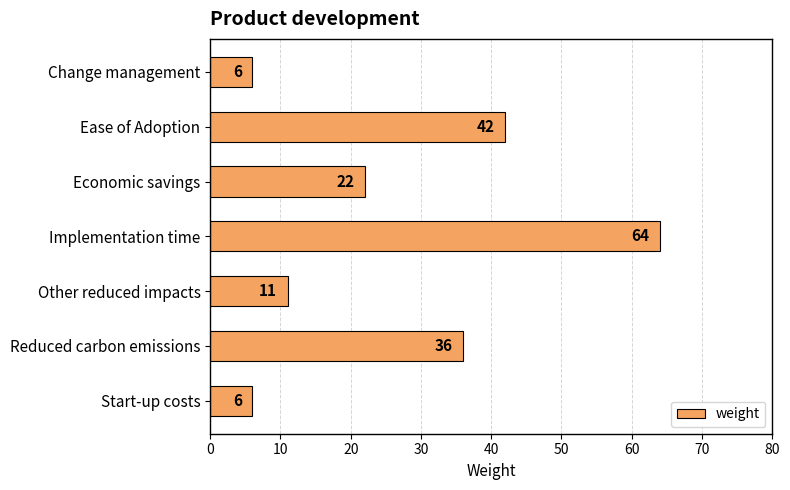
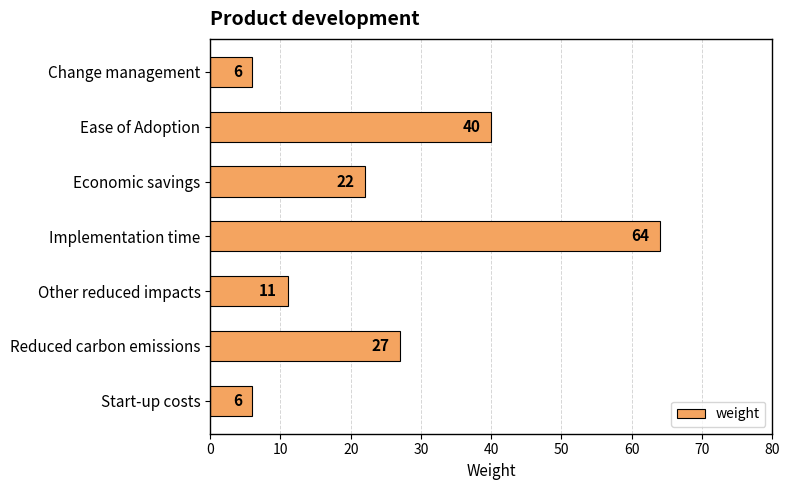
Ease of Adoption: 42 -> 40
Reduced carbon emissions: 36 -> 27
